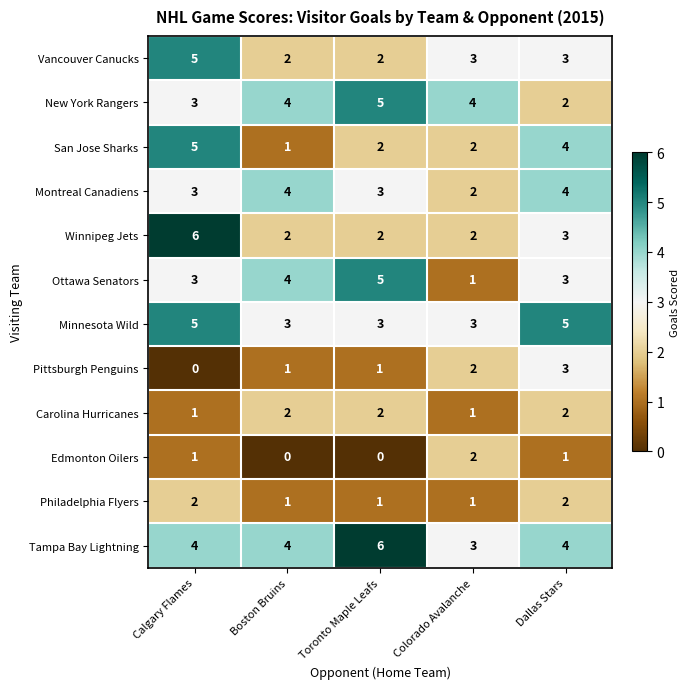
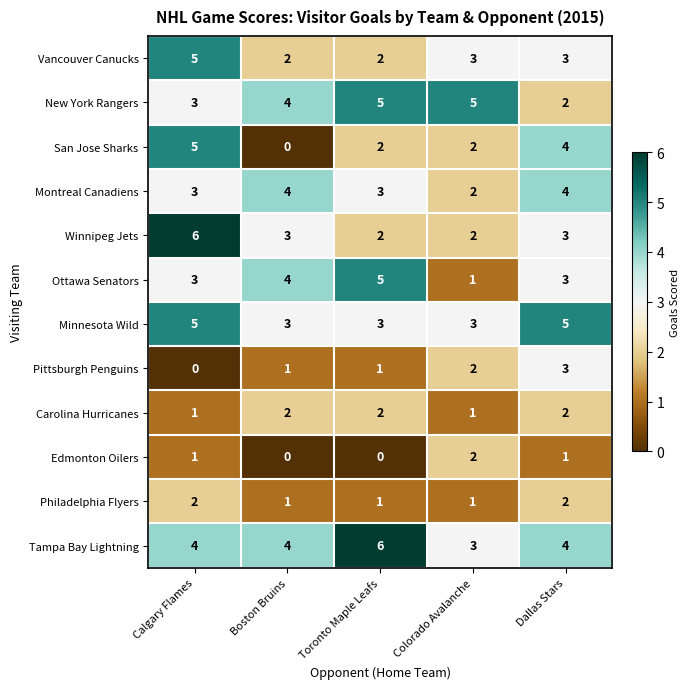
New York Rangers, Colorado Avalanche: 4 -> 5
San Jose Sharks, Boston Bruins: 1 -> 0
Winnipeg Jets, Boston Bruins: 2 -> 3
